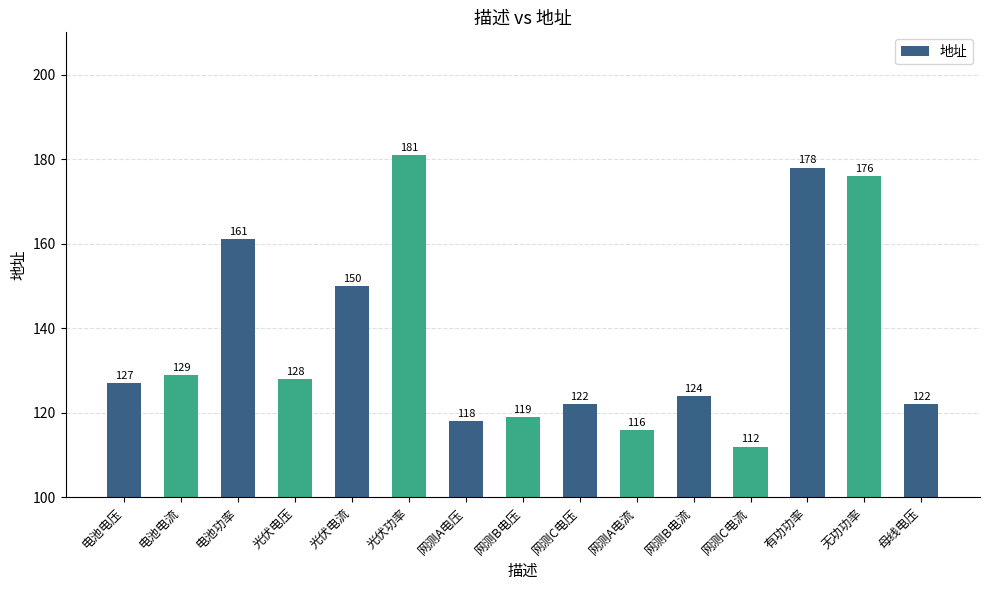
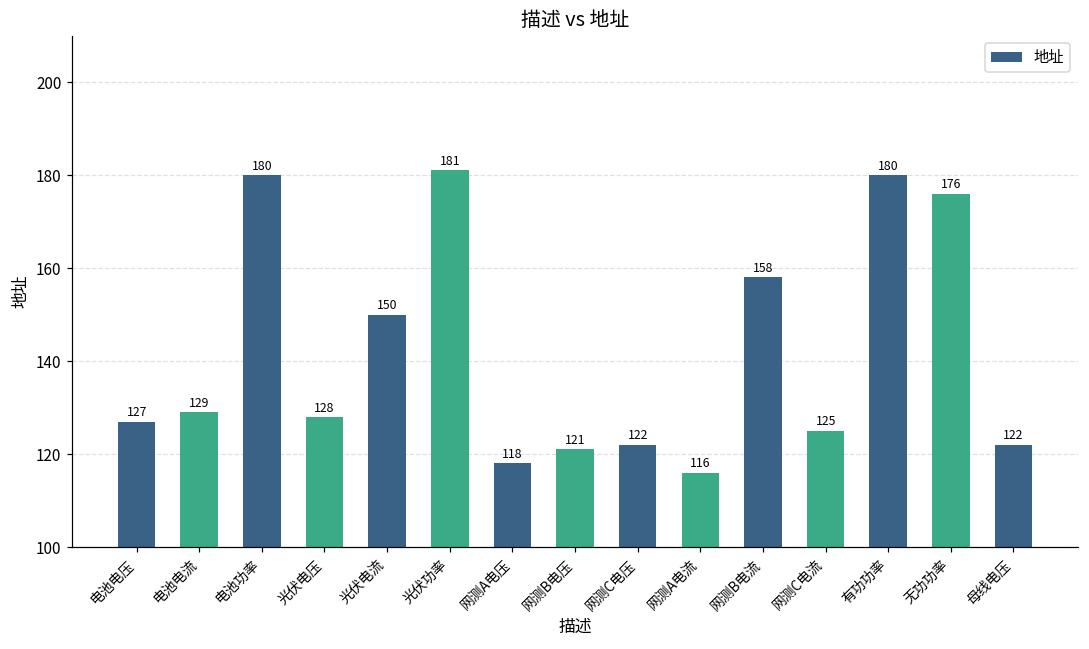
电池功率: 161 -> 180
网测B电压: 119 -> 121
网测B电流: 124 -> 158
网测C电流: 112 -> 125
有功功率: 178 -> 180
